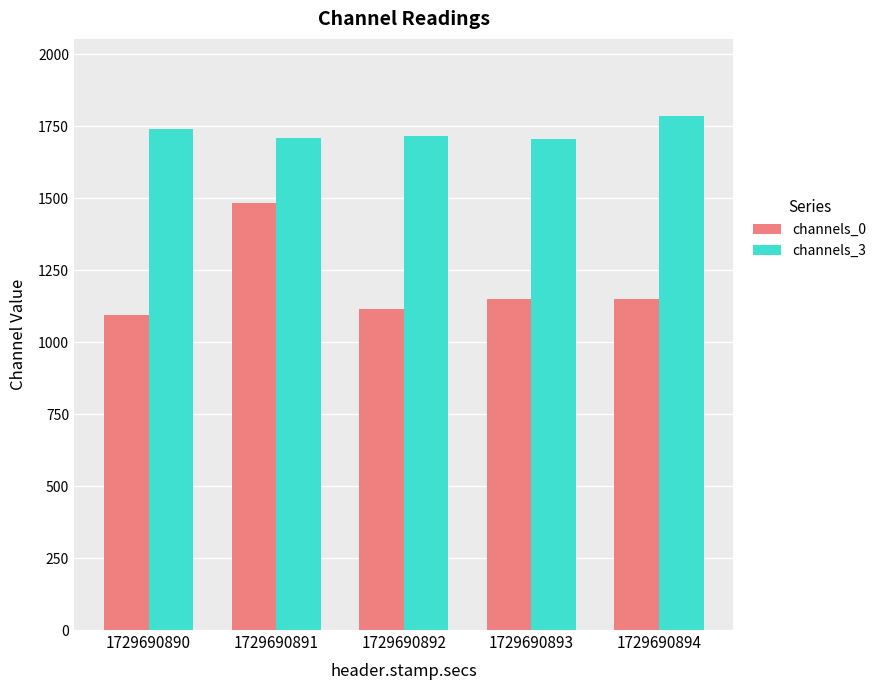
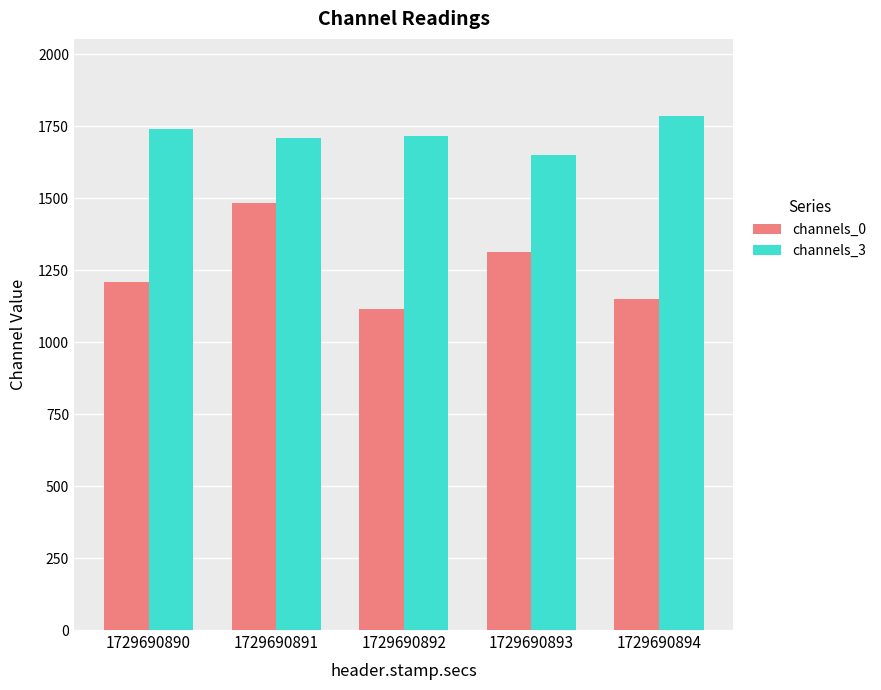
channels_0, 1729690890: 1090 -> 1210
channels_0, 1729690893: 1150 -> 1310
channels_3, 1729690893: 1710 -> 1650
